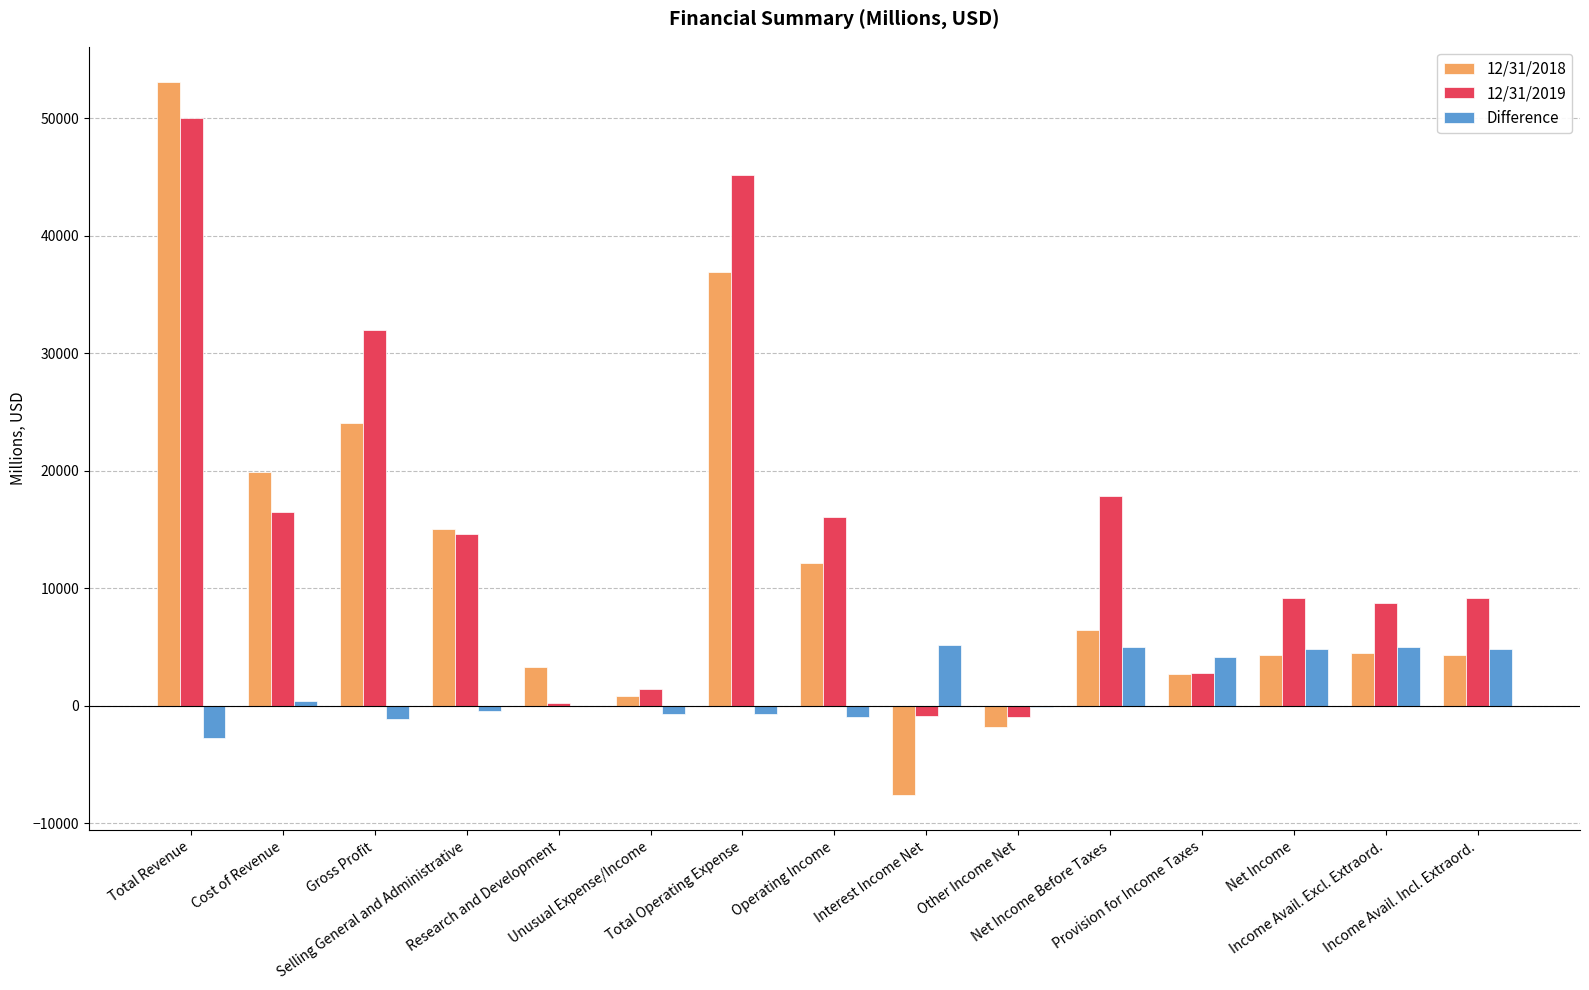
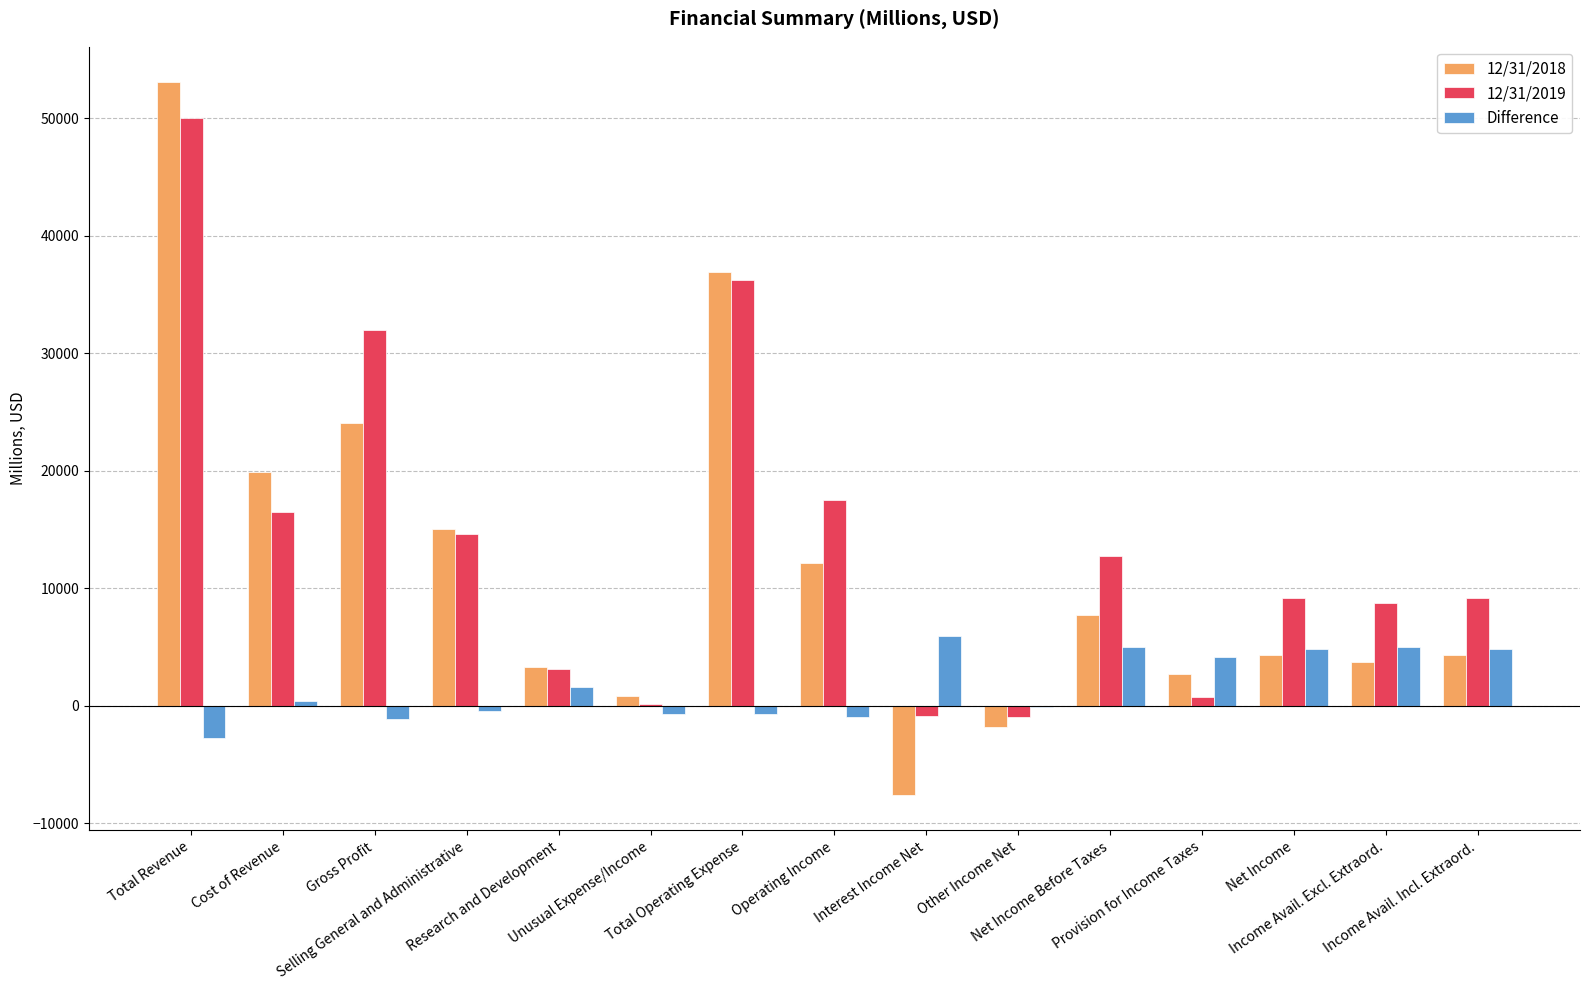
12/31/2019, Research and Development: 300 -> 3200
Difference, Research and Development: 0 -> 1600
12/31/2019, Unusual Expense/Income: 1400 -> 100
12/31/2019, Total Operating Expense: 45200 -> 36200
12/31/2019, Operating Income: 16100 -> 17500
Difference, Interest Income Net: 5200 -> 5900
12/31/2018, Net Income Before Taxes: 6400 -> 7700
12/31/2019, Net Income Before Taxes: 17900 -> 12800
12/31/2019, Provision for Income Taxes: 2800 -> 800
12/31/2018, Income Avail. Excl. Extraord.: 4500 -> 3700
